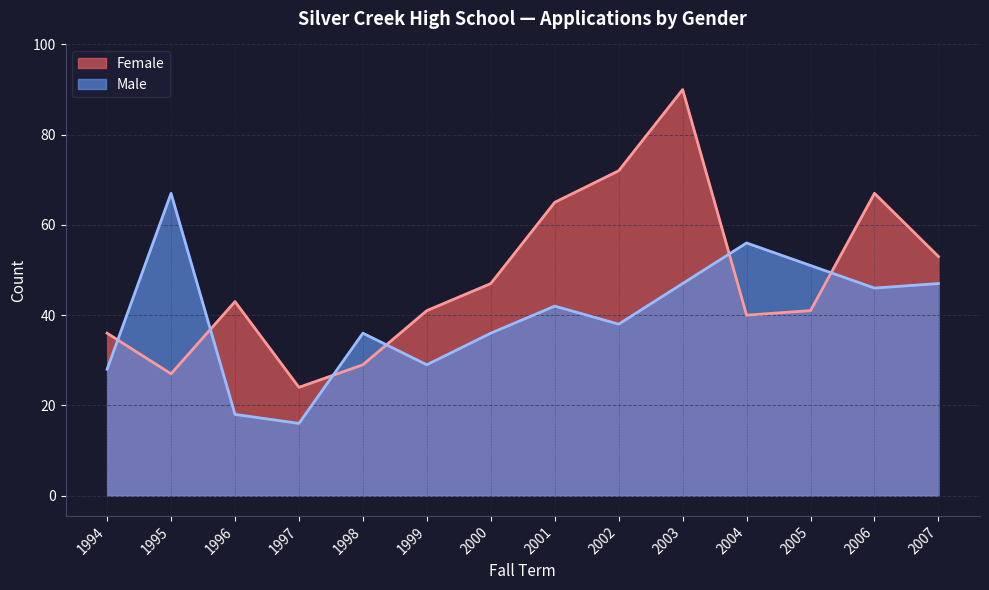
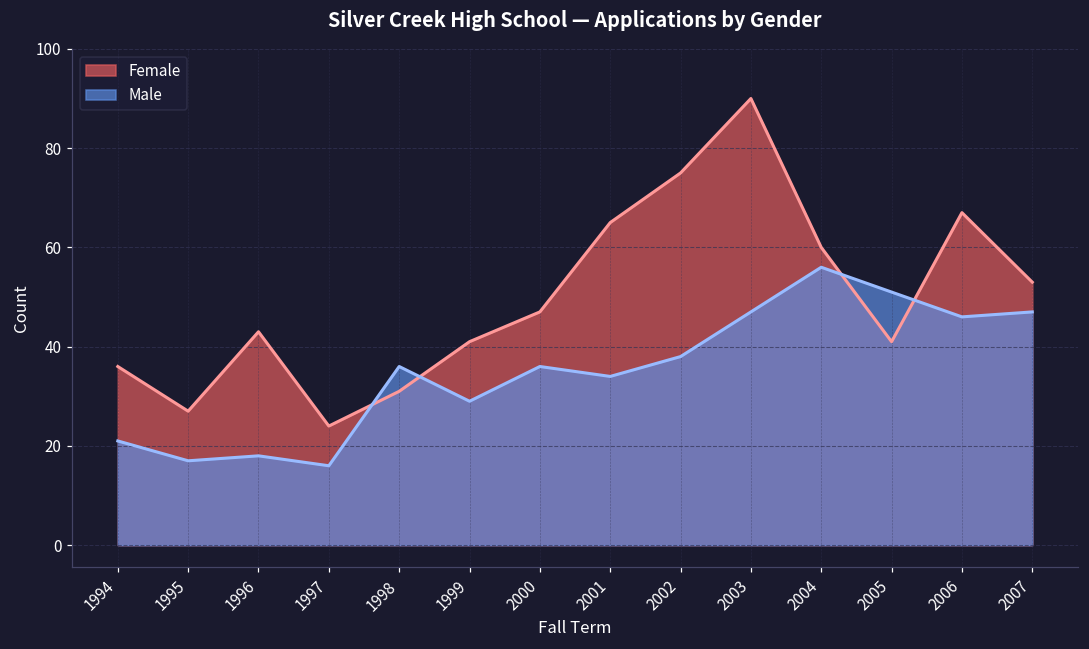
Male, 1994: 28 -> 21
Male, 1995: 67 -> 17
Female, 1998: 29 -> 31
Male, 2001: 42 -> 34
Female, 2002: 72 -> 75
Female, 2004: 40 -> 60
